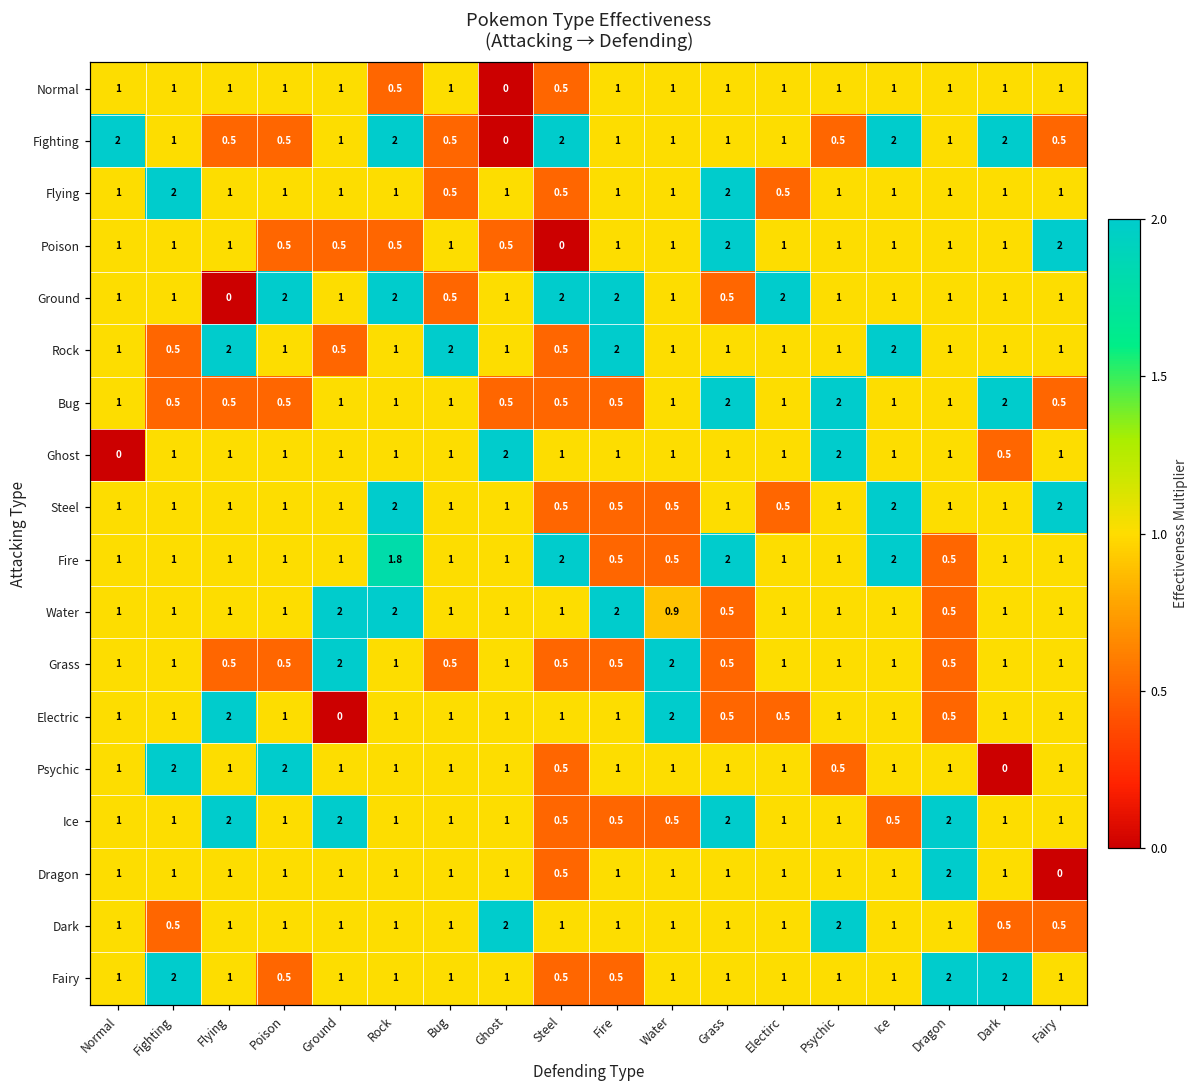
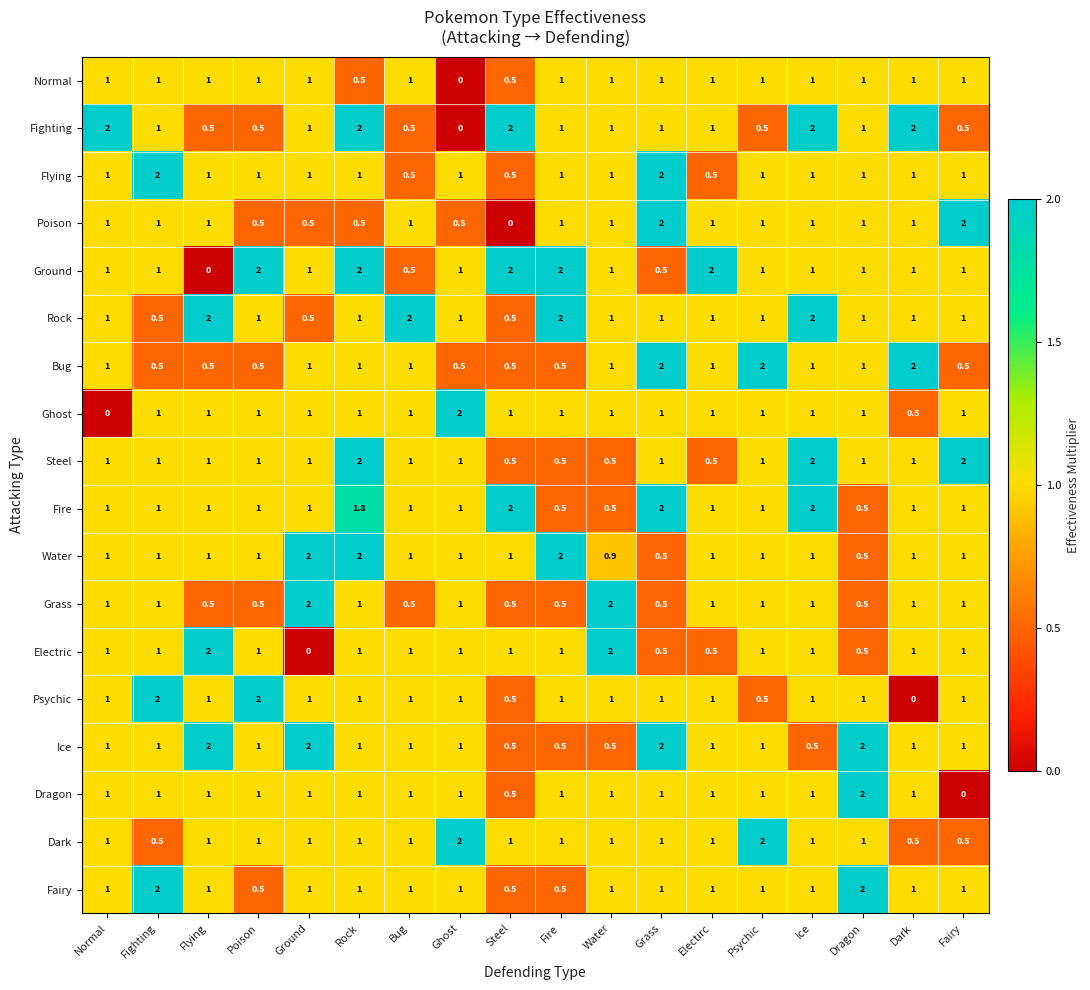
Ghost, Psychic: 2 -> 1
Fairy, Dark: 2 -> 1
